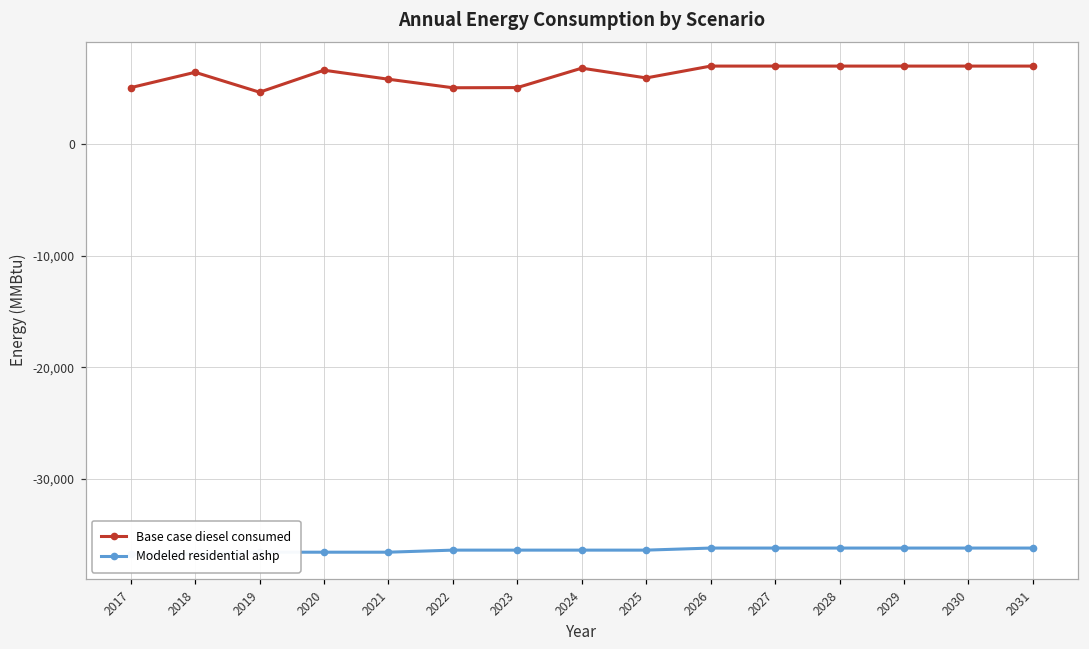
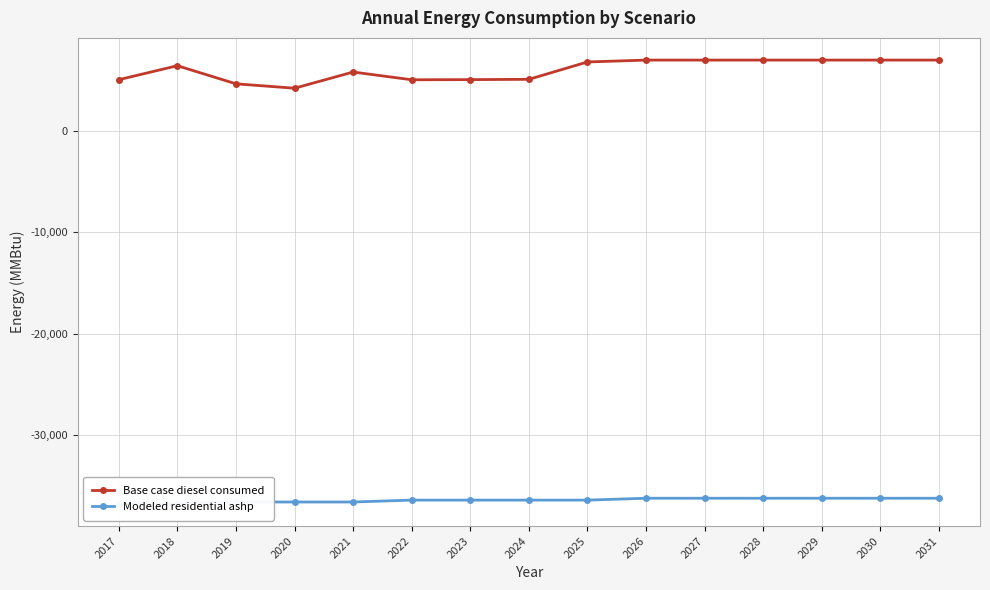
Base case diesel consumed, 2020: 6,600 -> 4,200
Base case diesel consumed, 2024: 6,800 -> 5,100
Base case diesel consumed, 2025: 5,900 -> 6,800
